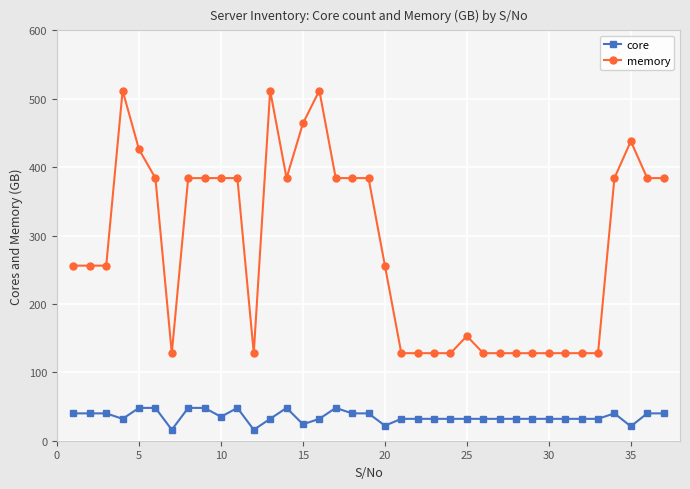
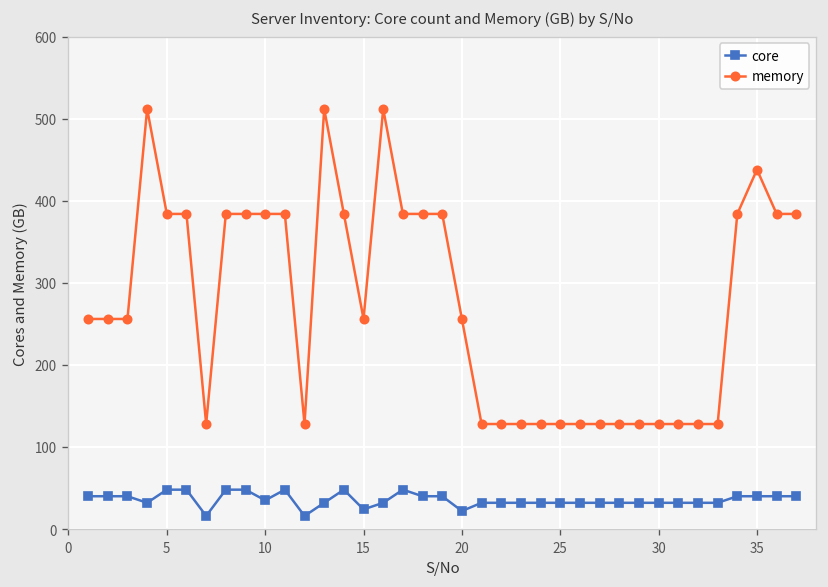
memory, 5: 430 -> 380
memory, 15: 460 -> 260
memory, 25: 150 -> 130
core, 35: 20 -> 40
